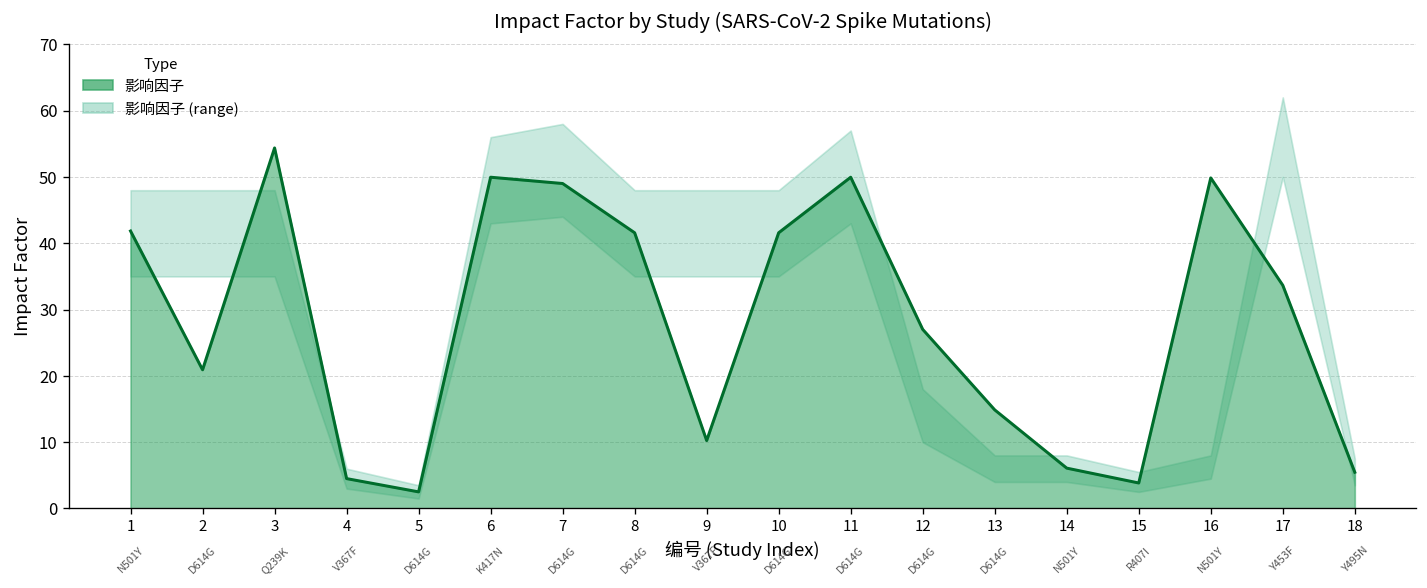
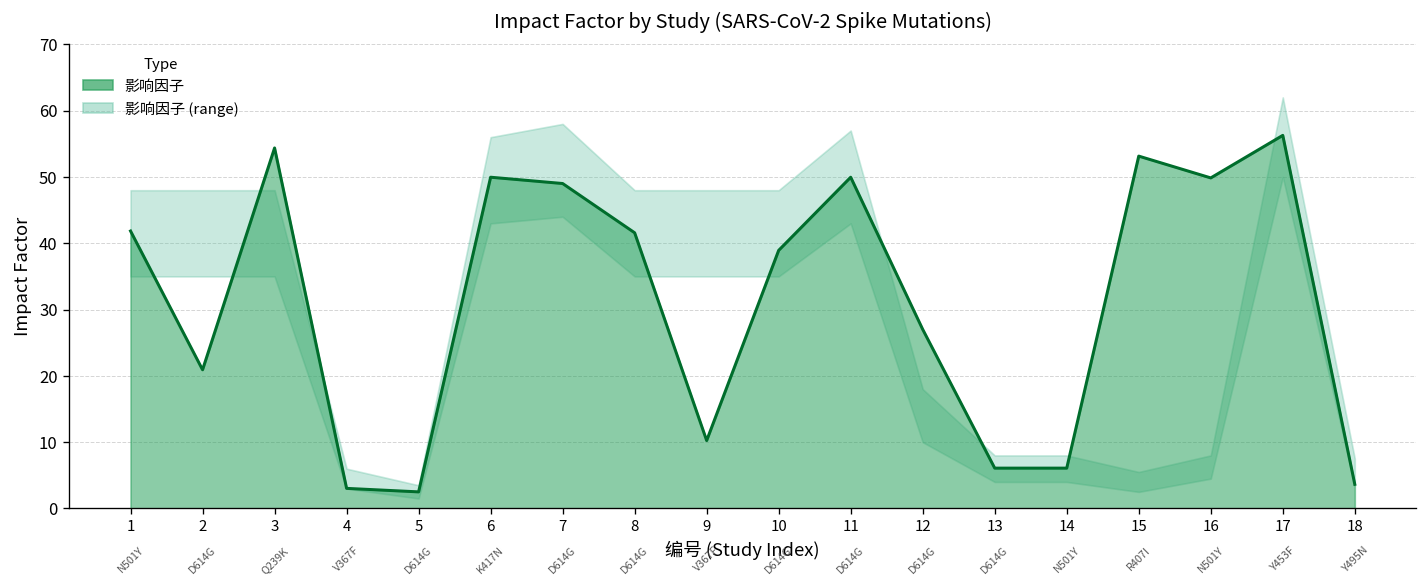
影响因子, 4: 5 -> 3
影响因子, 10: 42 -> 39
影响因子, 13: 15 -> 6
影响因子, 15: 4 -> 53
影响因子, 17: 34 -> 56
影响因子, 18: 5 -> 4
